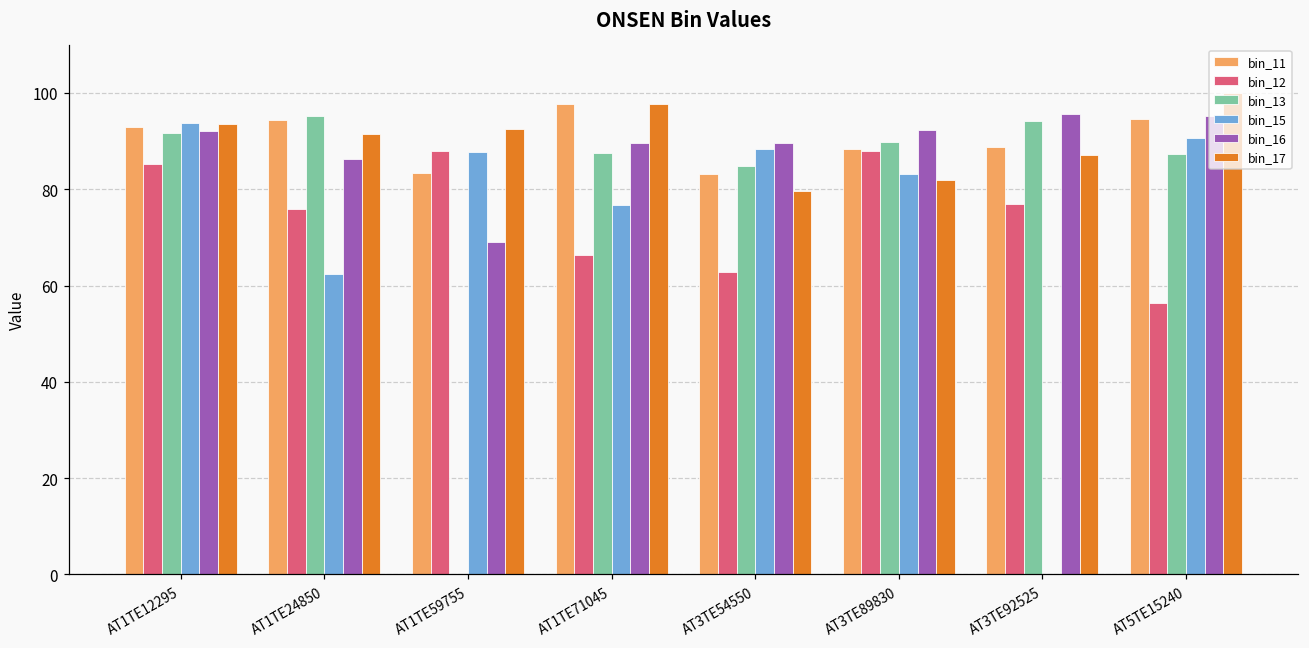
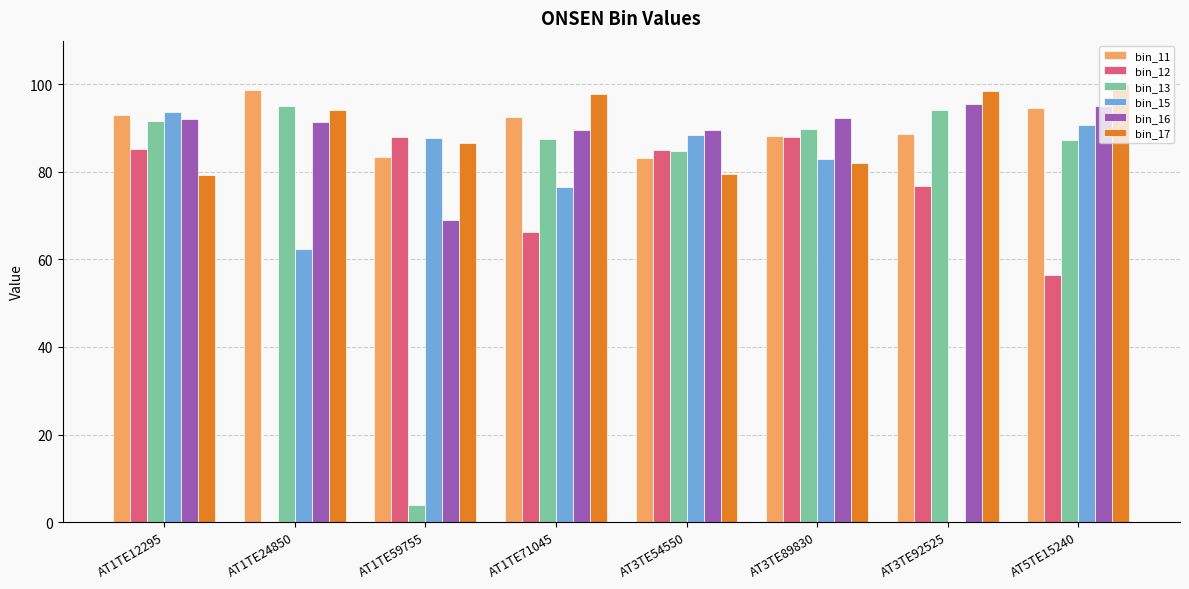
bin_17, AT1TE12295: 94 -> 79
bin_11, AT1TE24850: 94 -> 99
bin_12, AT1TE24850: 76 -> 0
bin_16, AT1TE24850: 86 -> 91
bin_17, AT1TE24850: 91 -> 94
bin_13, AT1TE59755: 0 -> 4
bin_17, AT1TE59755: 92 -> 87
bin_11, AT1TE71045: 98 -> 93
bin_12, AT3TE54550: 63 -> 85
bin_17, AT3TE92525: 87 -> 98
